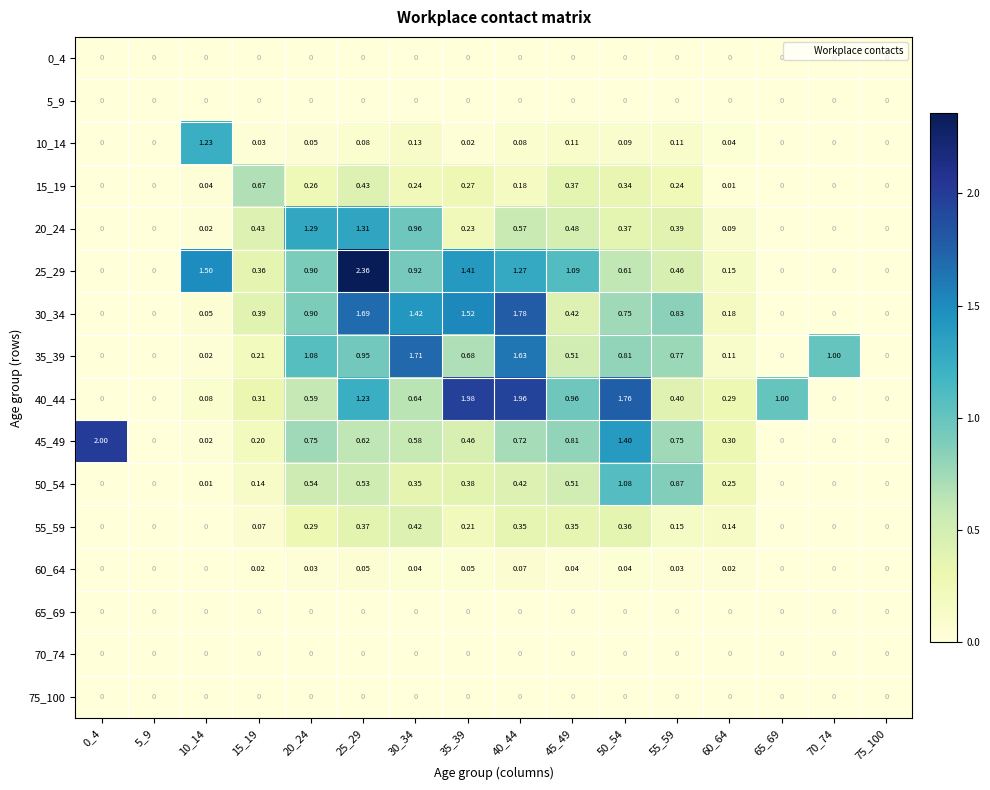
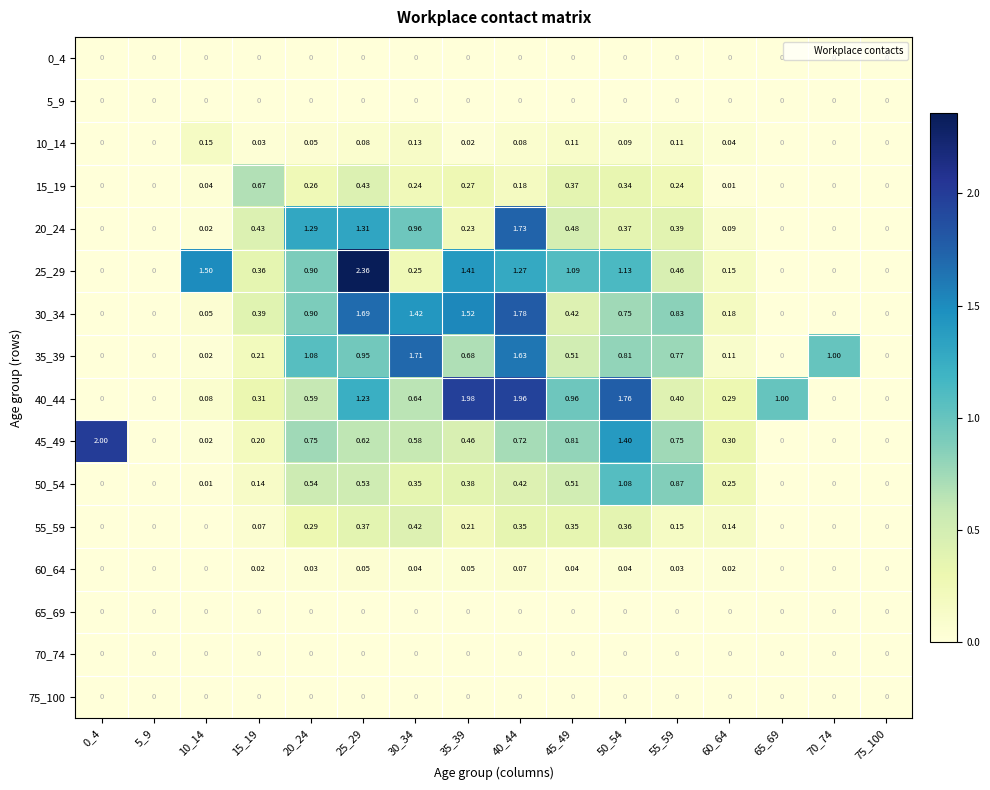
10_14, 10_14: 1.23 -> 0.15
20_24, 40_44: 0.57 -> 1.73
25_29, 30_34: 0.92 -> 0.25
25_29, 50_54: 0.61 -> 1.13
